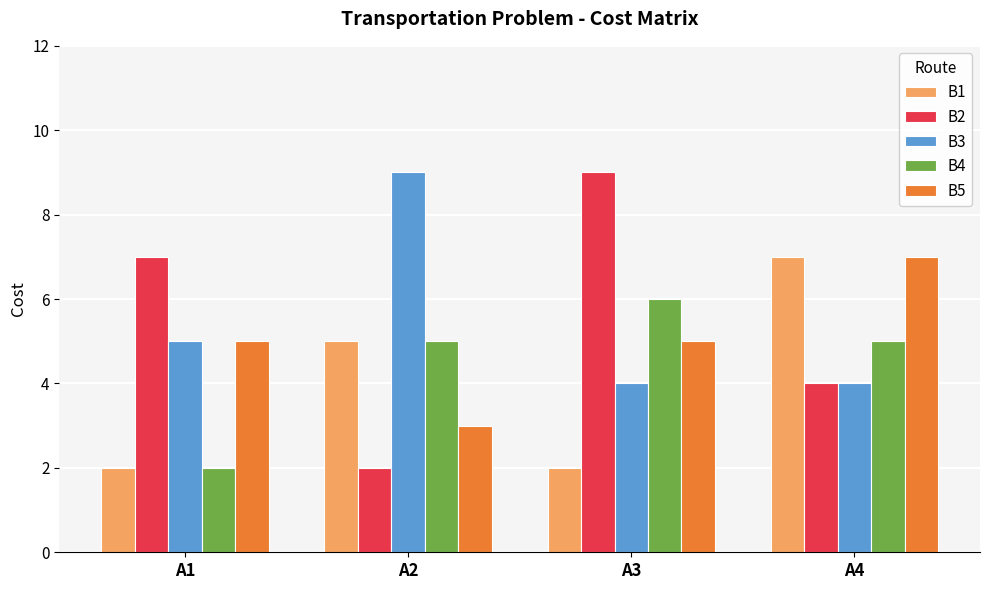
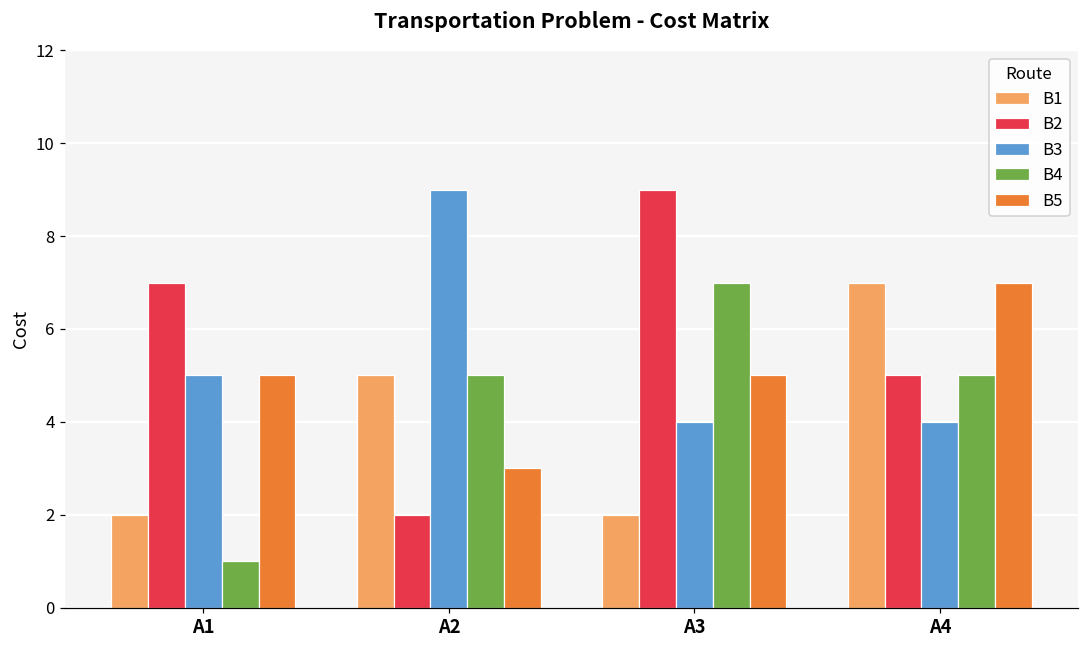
B4, A1: 2 -> 1
B4, A3: 6 -> 7
B2, A4: 4 -> 5
